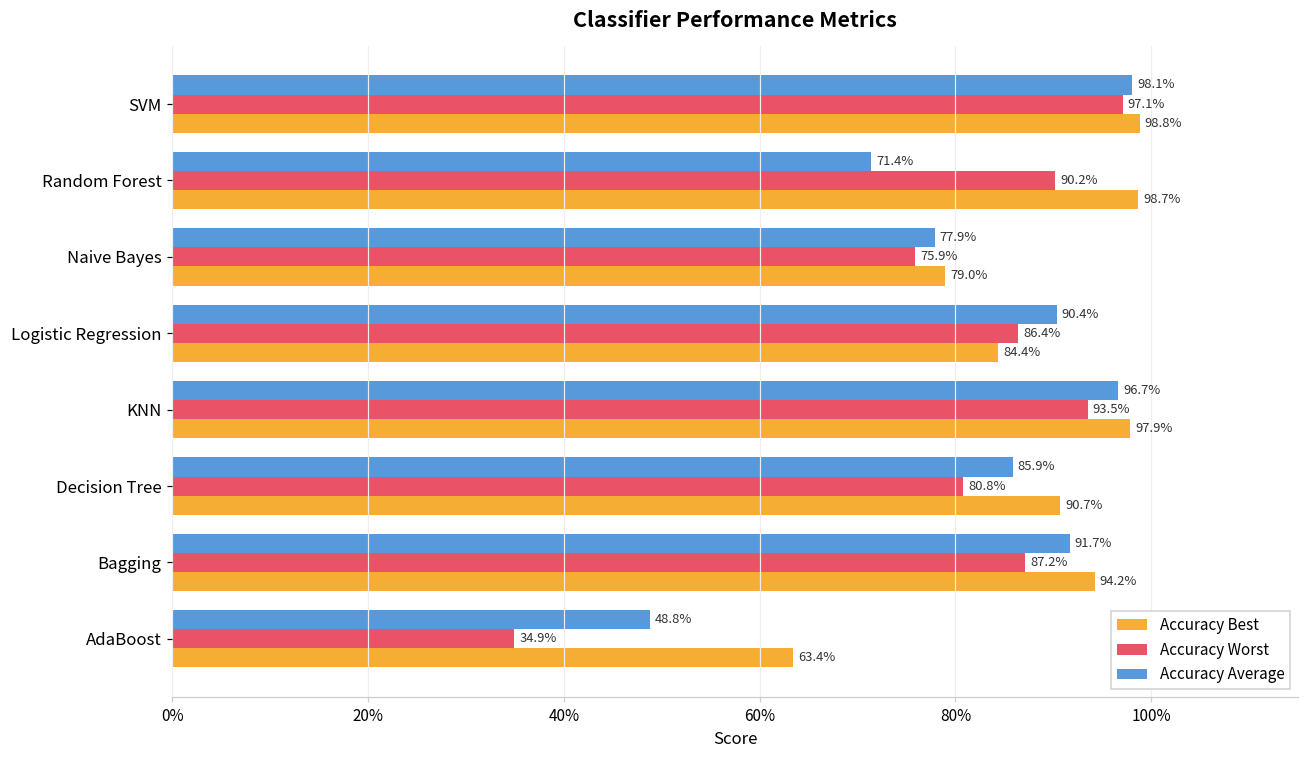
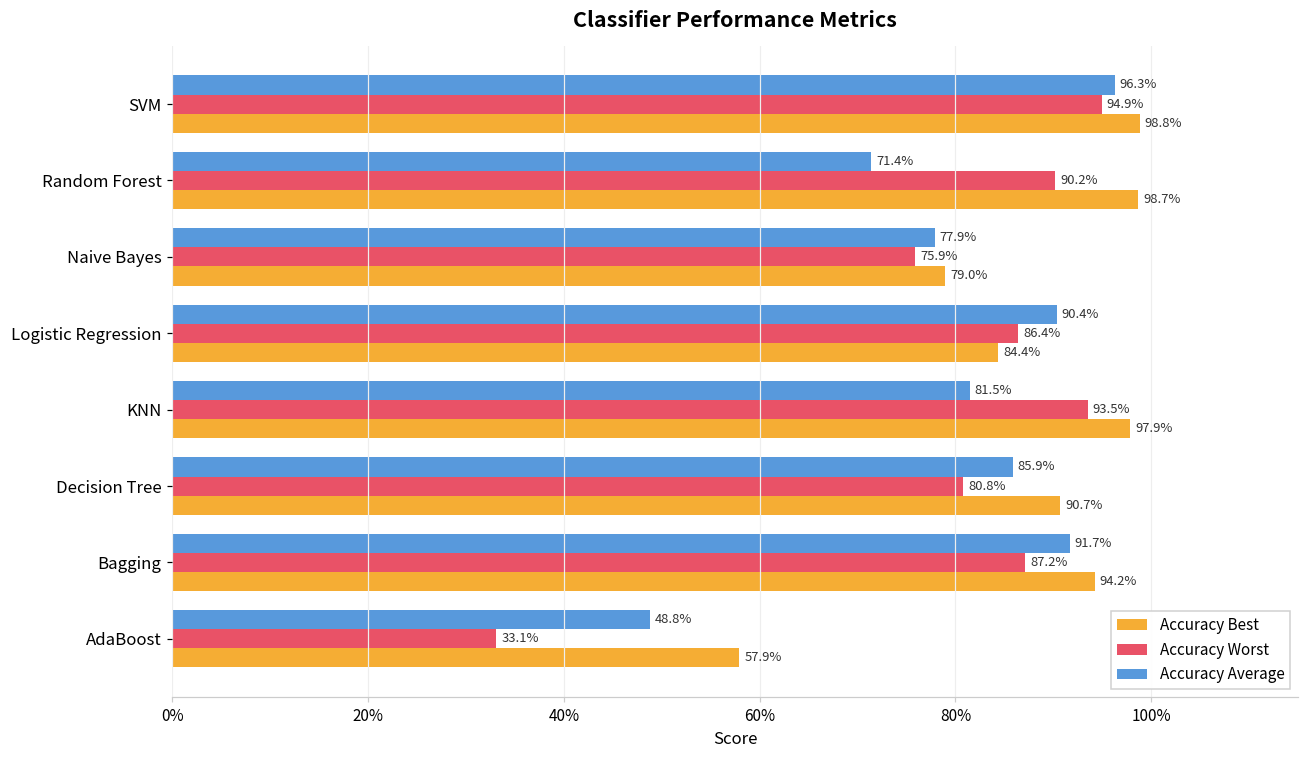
Accuracy Average, SVM: 98.1% -> 96.3%
Accuracy Worst, SVM: 97.1% -> 94.9%
Accuracy Average, KNN: 96.7% -> 81.5%
Accuracy Worst, AdaBoost: 34.9% -> 33.1%
Accuracy Best, AdaBoost: 63.4% -> 57.9%
